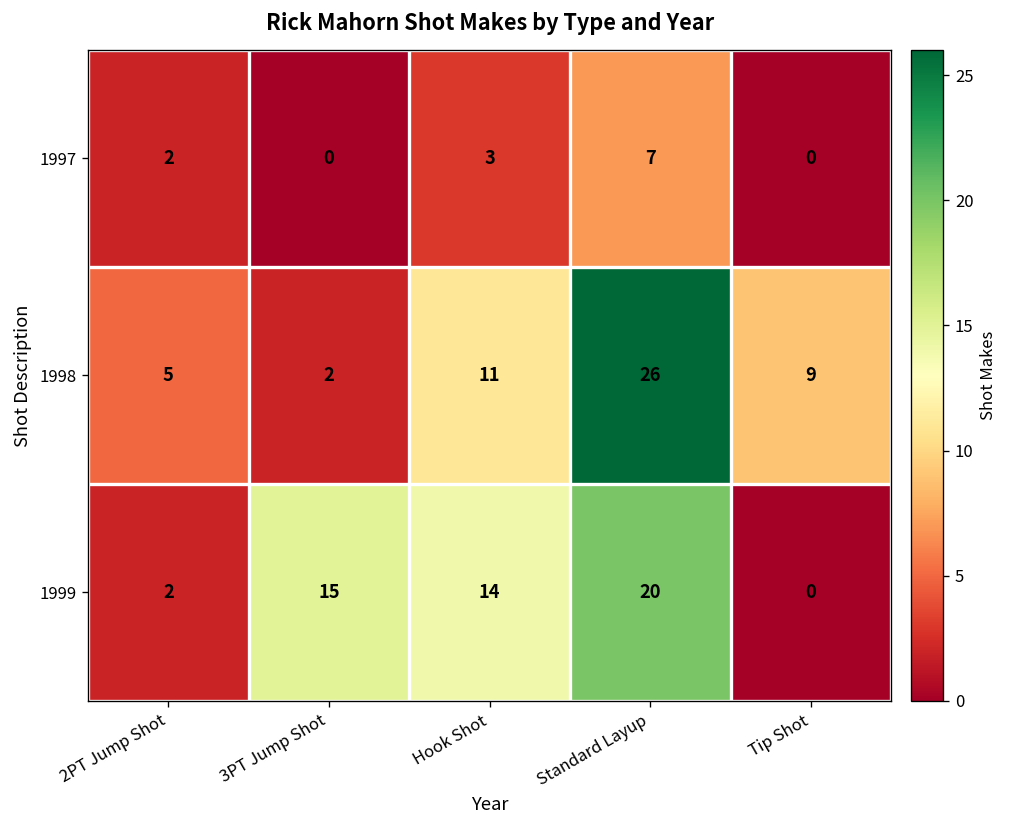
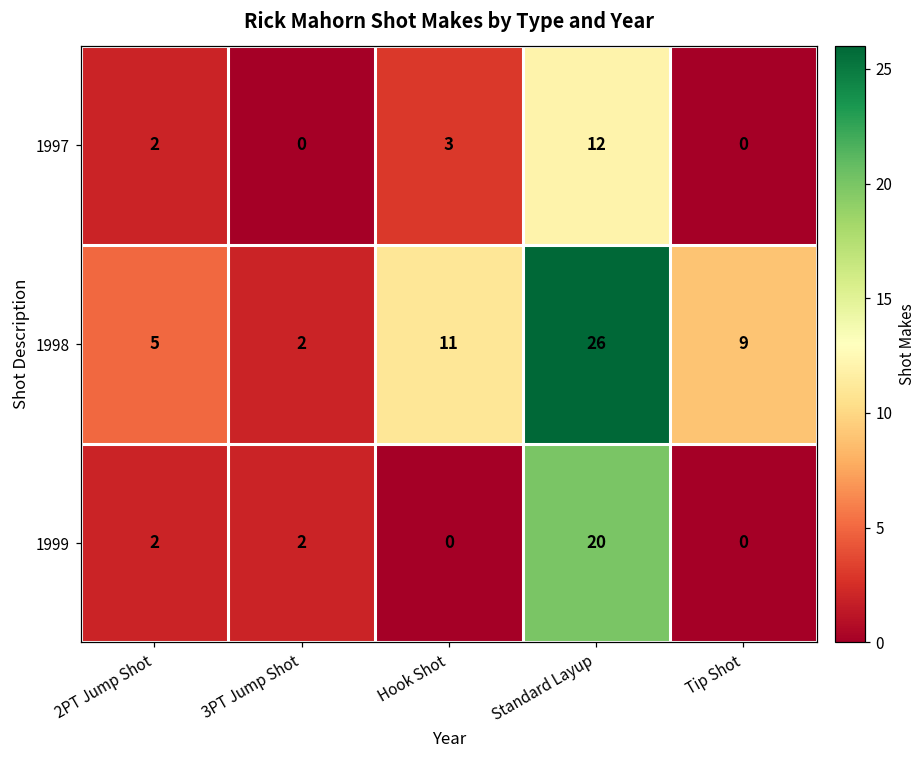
1997, Standard Layup: 7 -> 12
1999, 3PT Jump Shot: 15 -> 2
1999, Hook Shot: 14 -> 0
